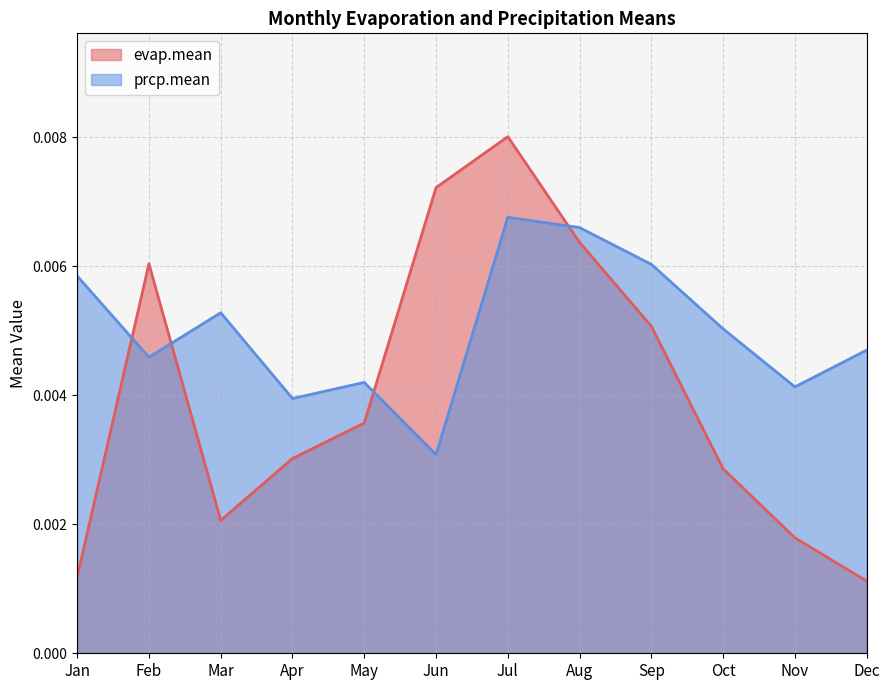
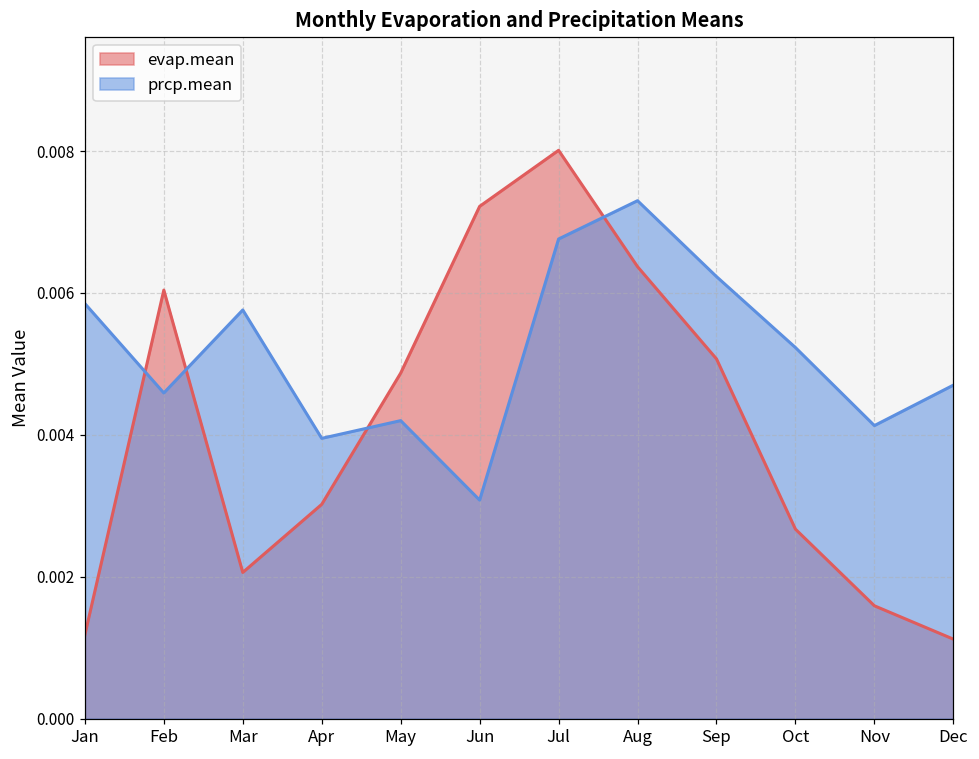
prcp.mean, Mar: 0.0053 -> 0.0058
evap.mean, May: 0.0036 -> 0.0049
prcp.mean, Aug: 0.0066 -> 0.0073
prcp.mean, Sep: 0.0060 -> 0.0062
evap.mean, Oct: 0.0029 -> 0.0027
prcp.mean, Oct: 0.0050 -> 0.0052
evap.mean, Nov: 0.0018 -> 0.0016
